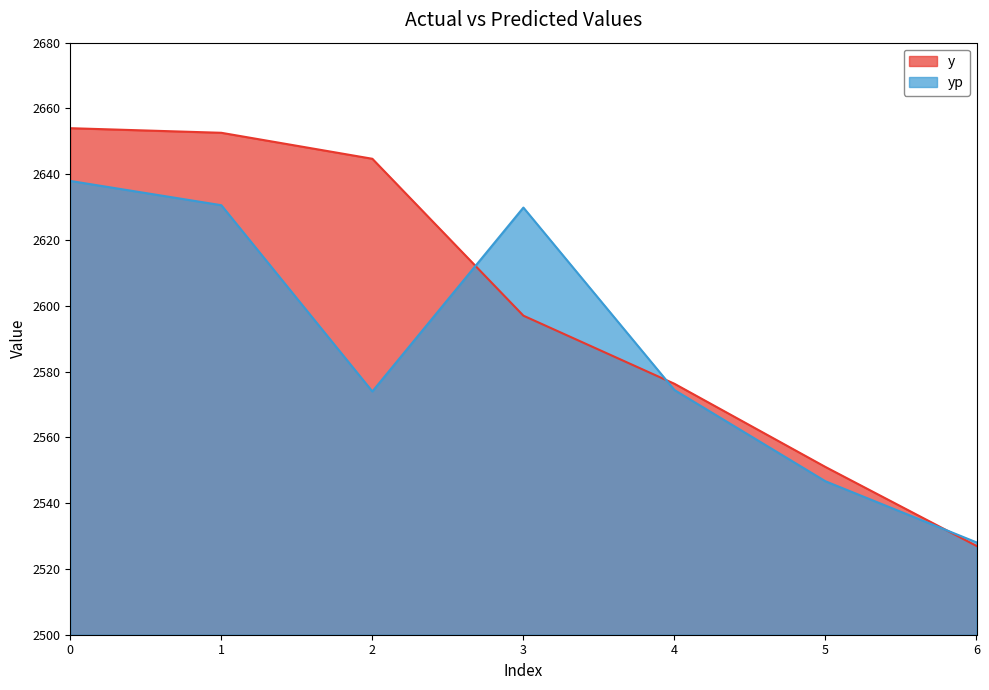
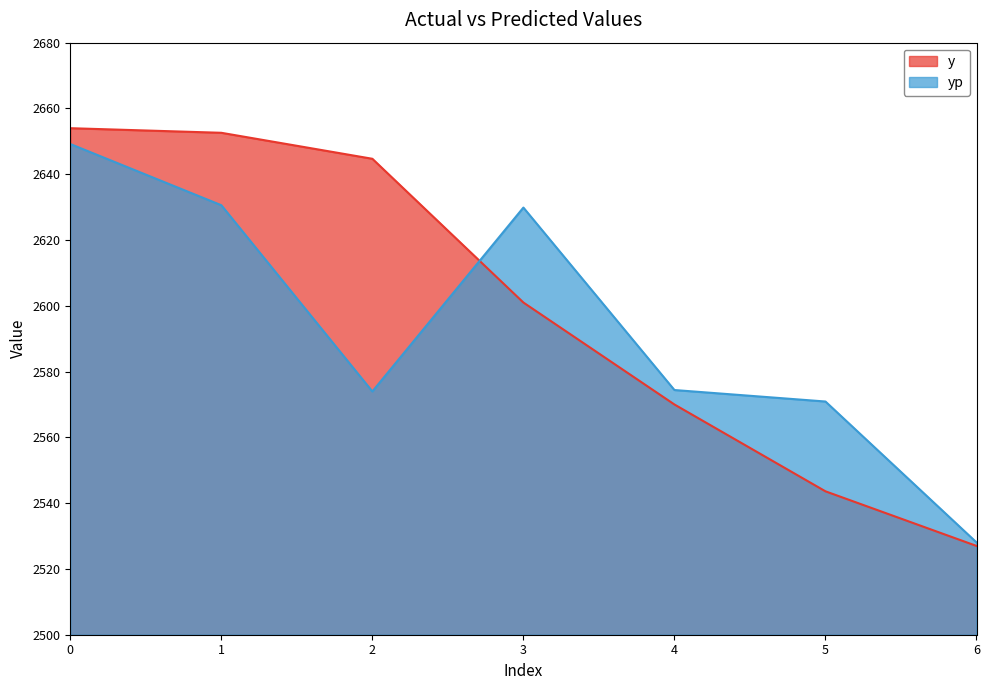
yp, 0: 2638 -> 2649
y, 3: 2597 -> 2601
y, 4: 2576 -> 2570
y, 5: 2551 -> 2544
yp, 5: 2547 -> 2571
